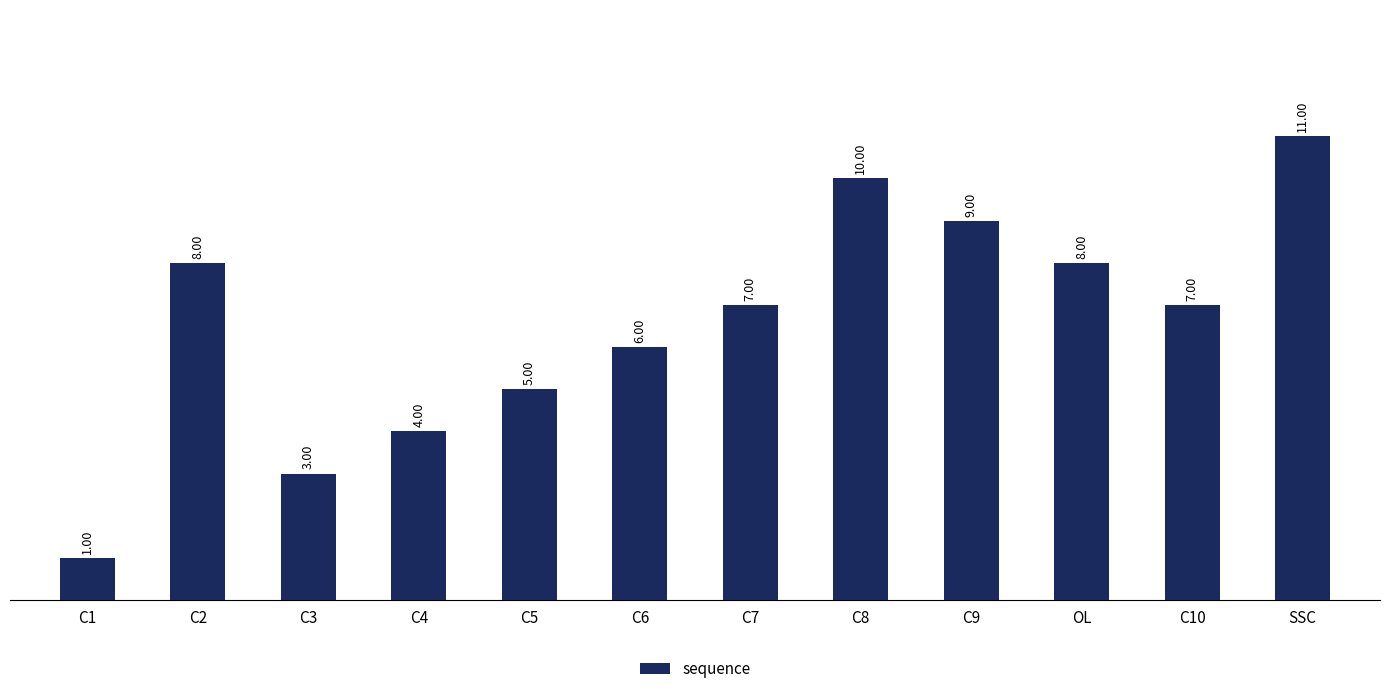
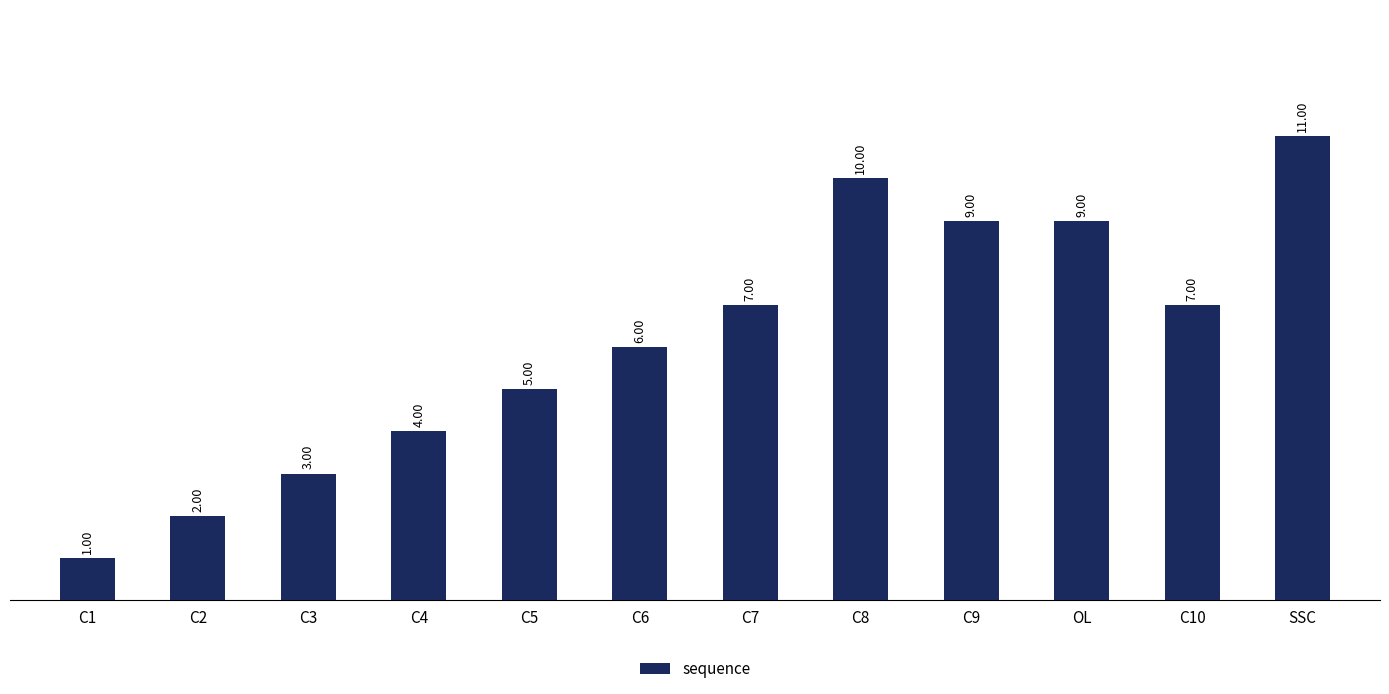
C2: 8.00 -> 2.00
OL: 8.00 -> 9.00
